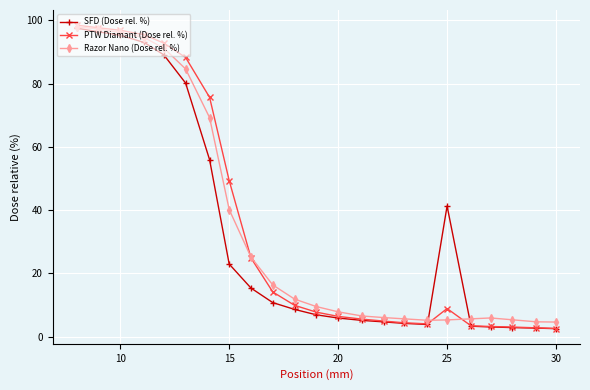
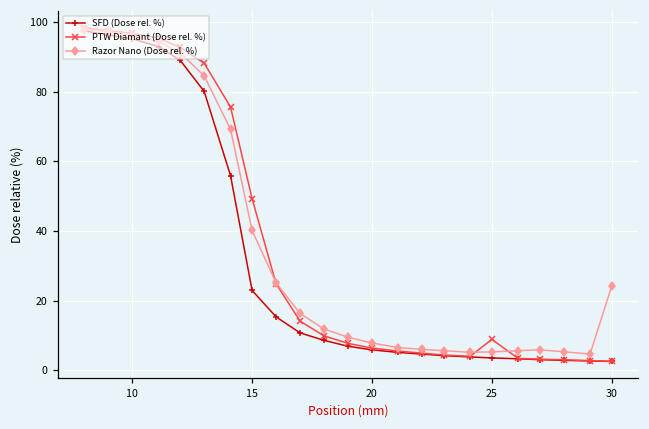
SFD (Dose rel. %), 25: 41 -> 4
Razor Nano (Dose rel. %), 30: 5 -> 24
